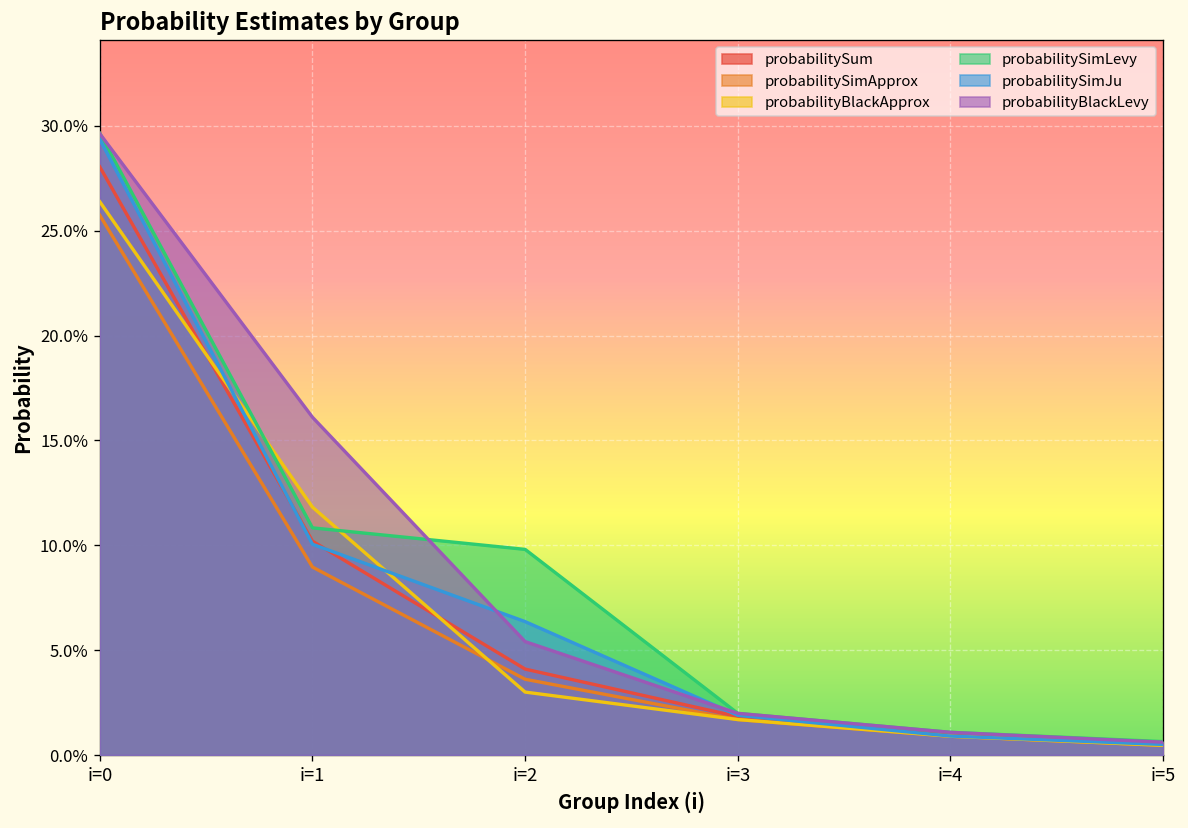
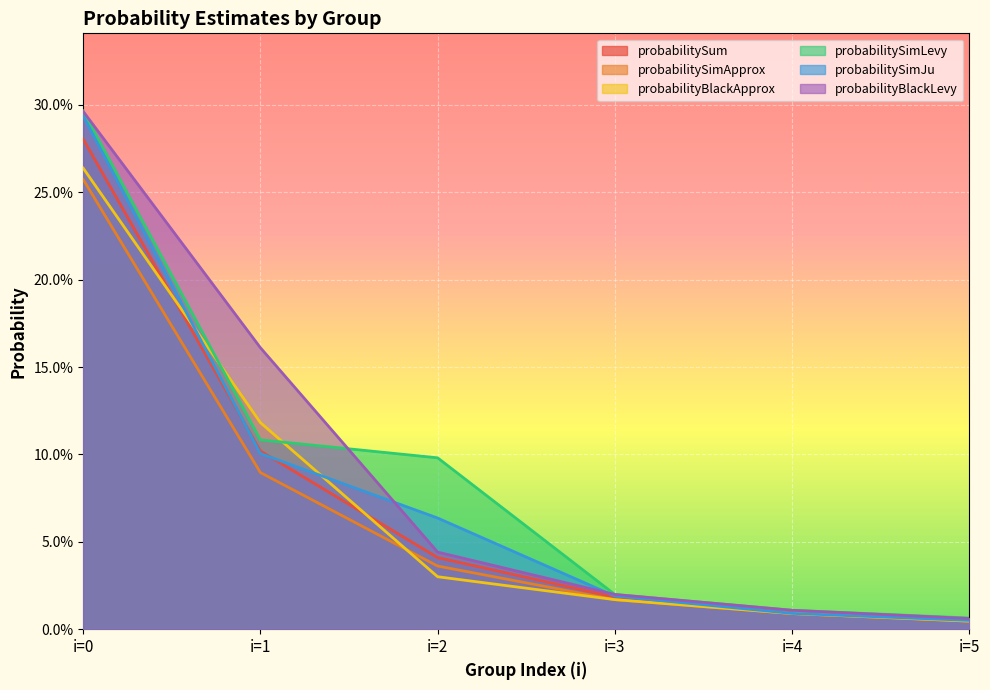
probabilityBlackLevy, i=2: 5.4% -> 4.4%
